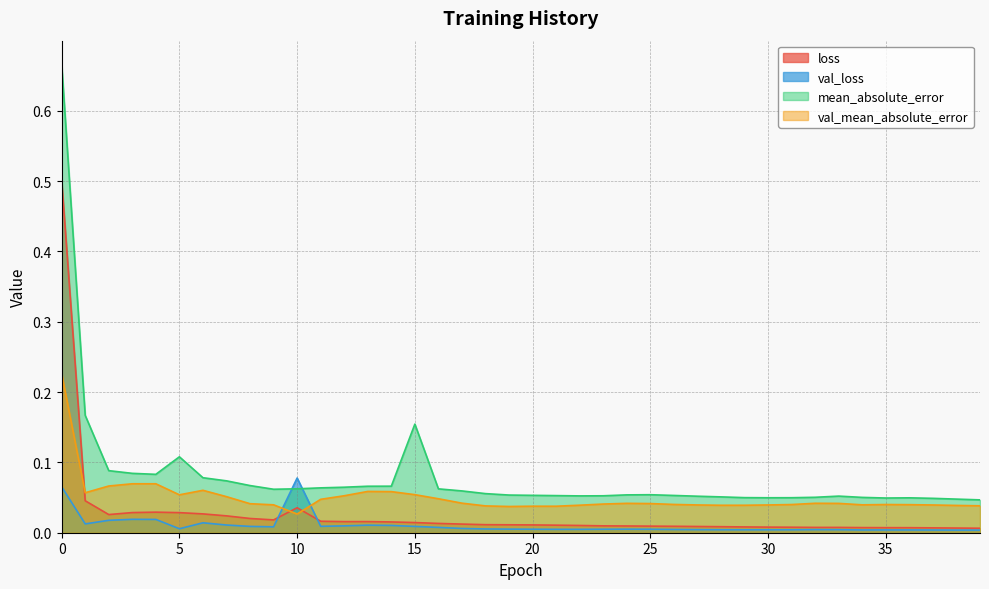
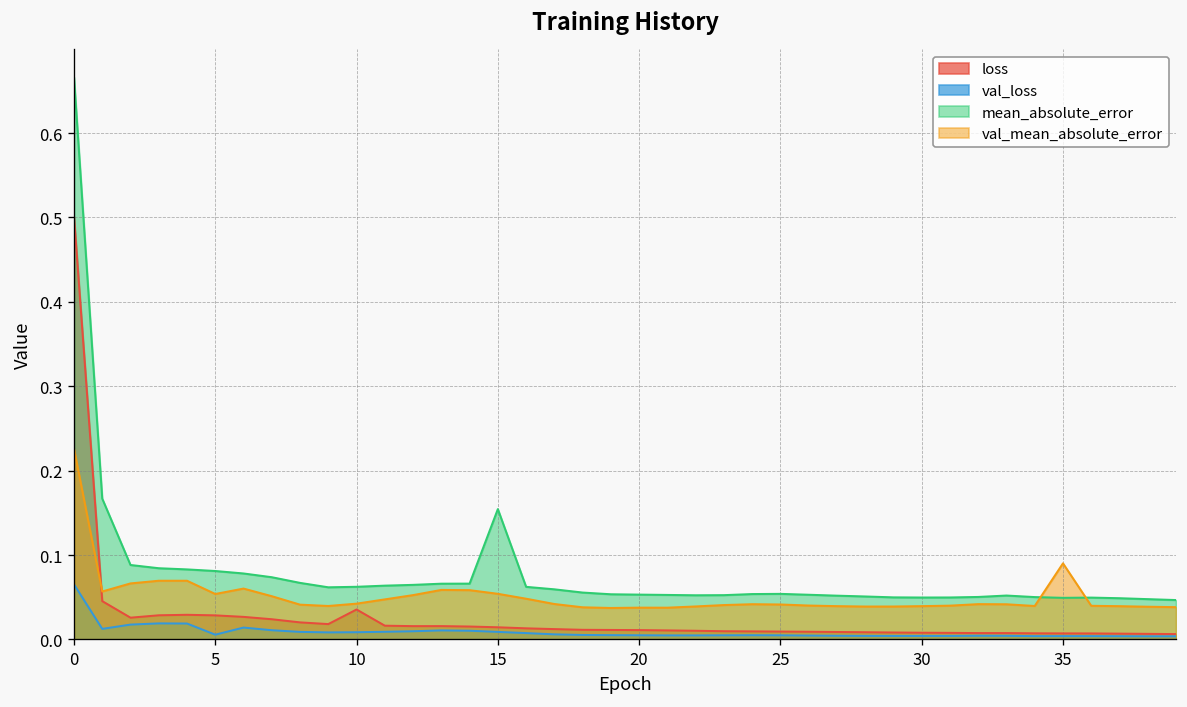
mean_absolute_error, 5: 0.11 -> 0.08
val_loss, 10: 0.08 -> 0.01
val_mean_absolute_error, 10: 0.03 -> 0.04
val_mean_absolute_error, 35: 0.04 -> 0.09
